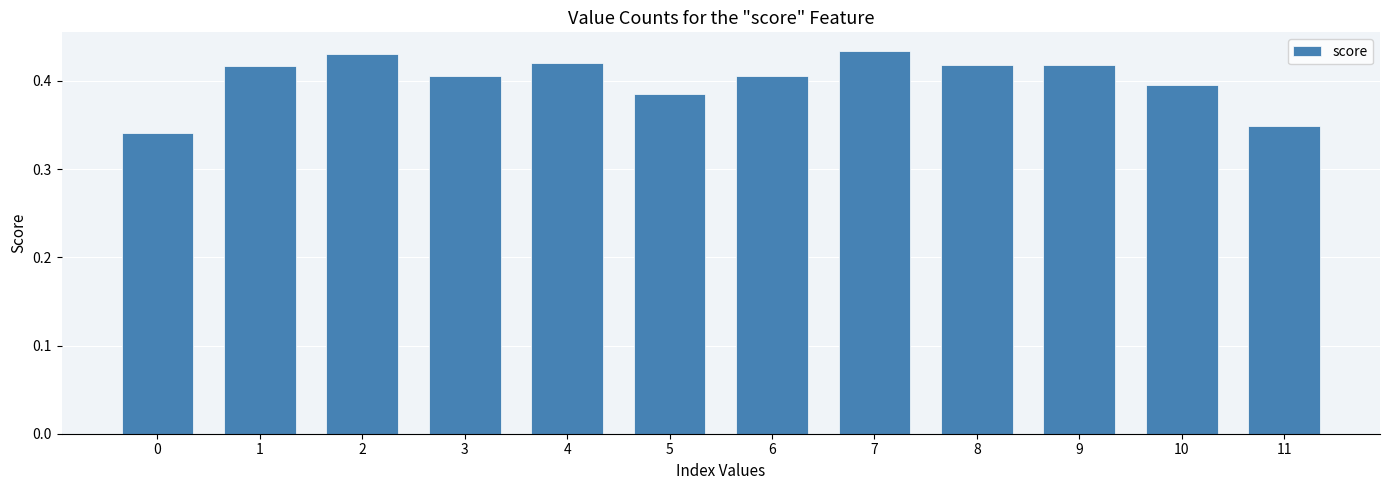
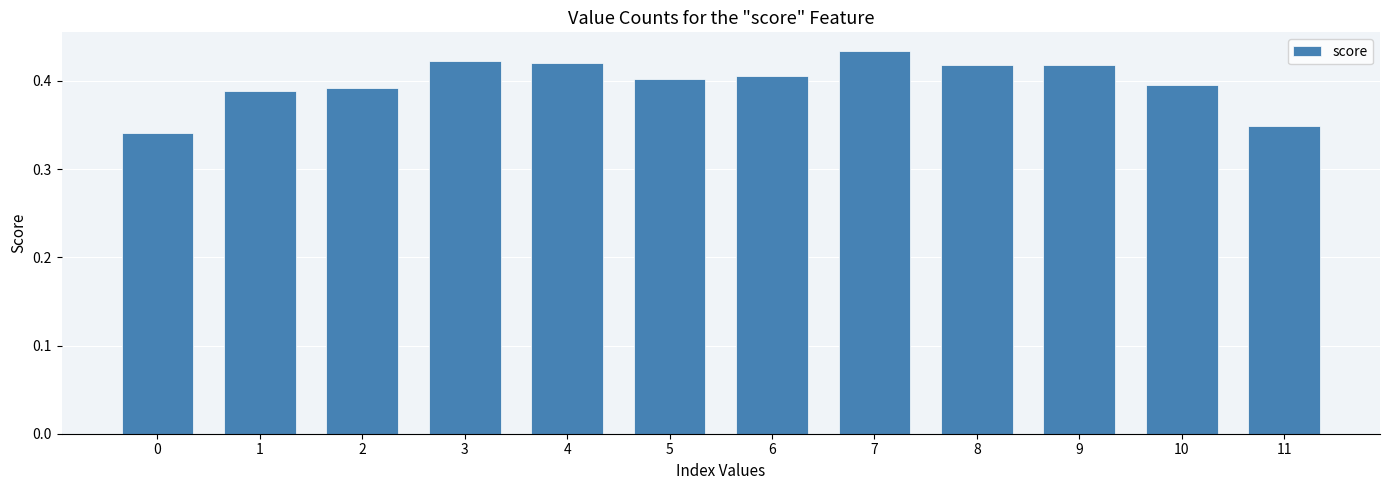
1: 0.42 -> 0.39
2: 0.43 -> 0.39
3: 0.41 -> 0.42
5: 0.38 -> 0.40
